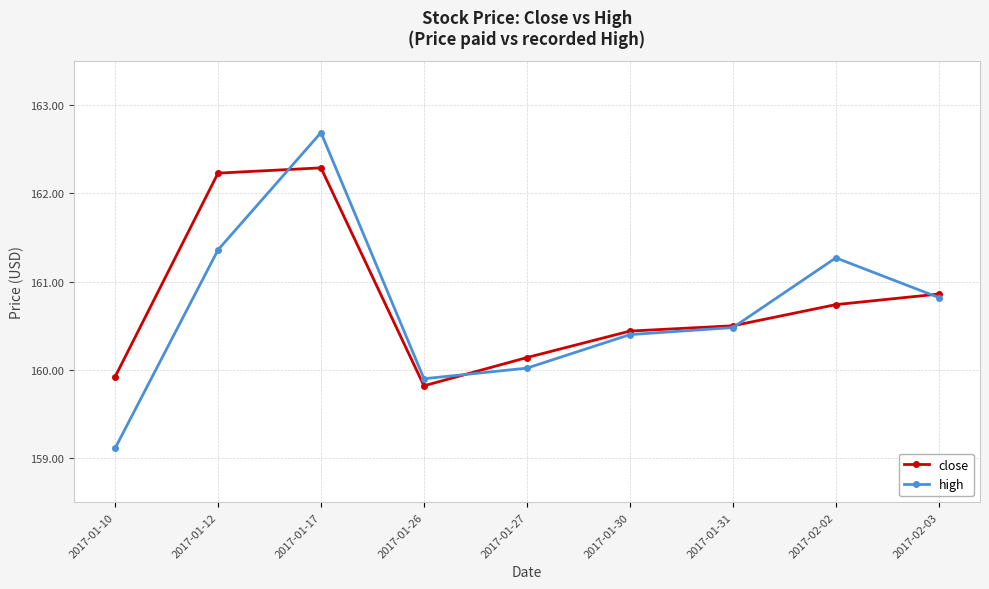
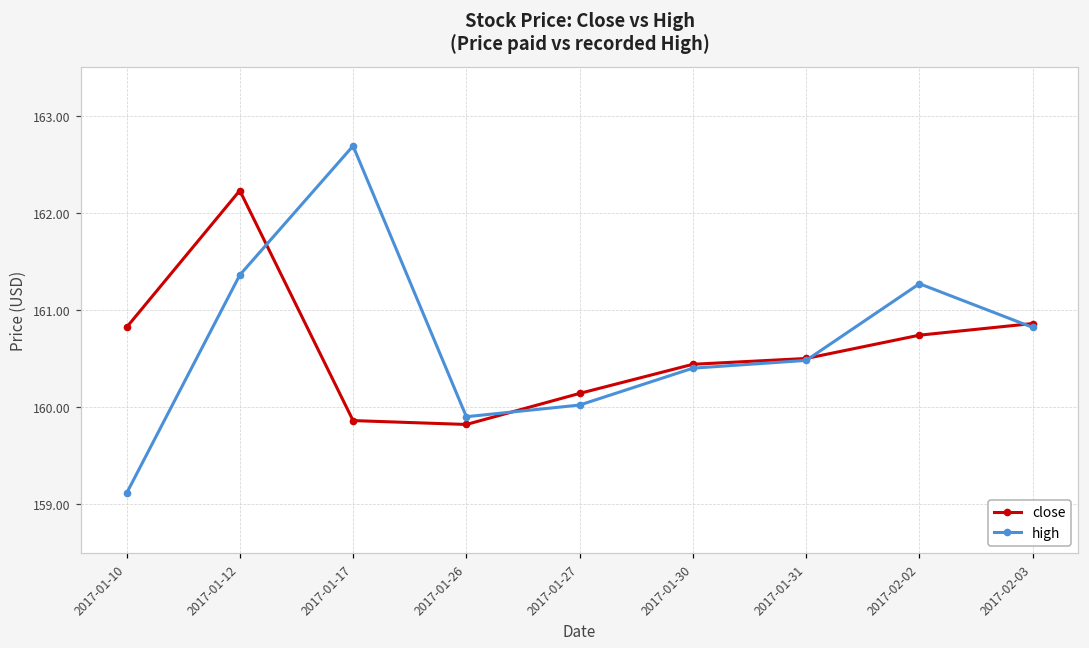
close, 2017-01-10: 159.9 -> 160.8
close, 2017-01-17: 162.3 -> 159.9
